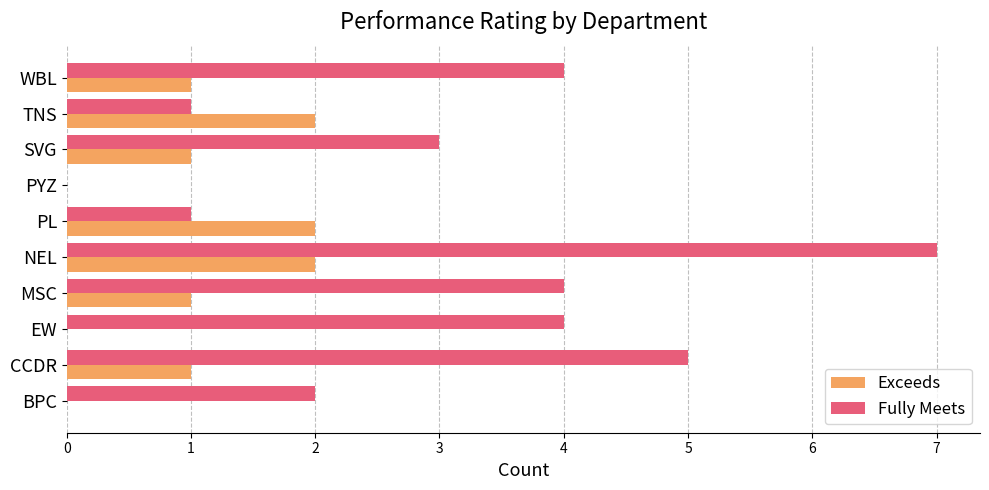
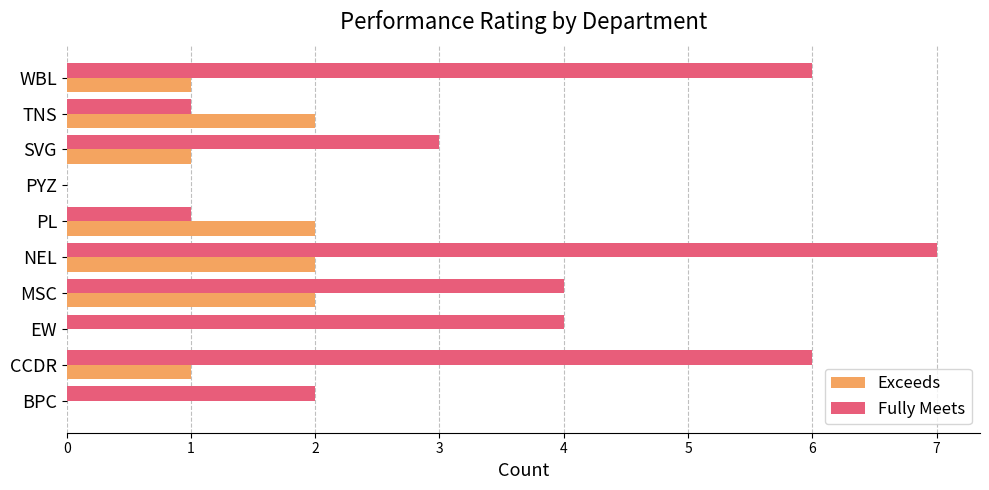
Fully Meets, WBL: 4 -> 6
Exceeds, MSC: 1 -> 2
Fully Meets, CCDR: 5 -> 6
